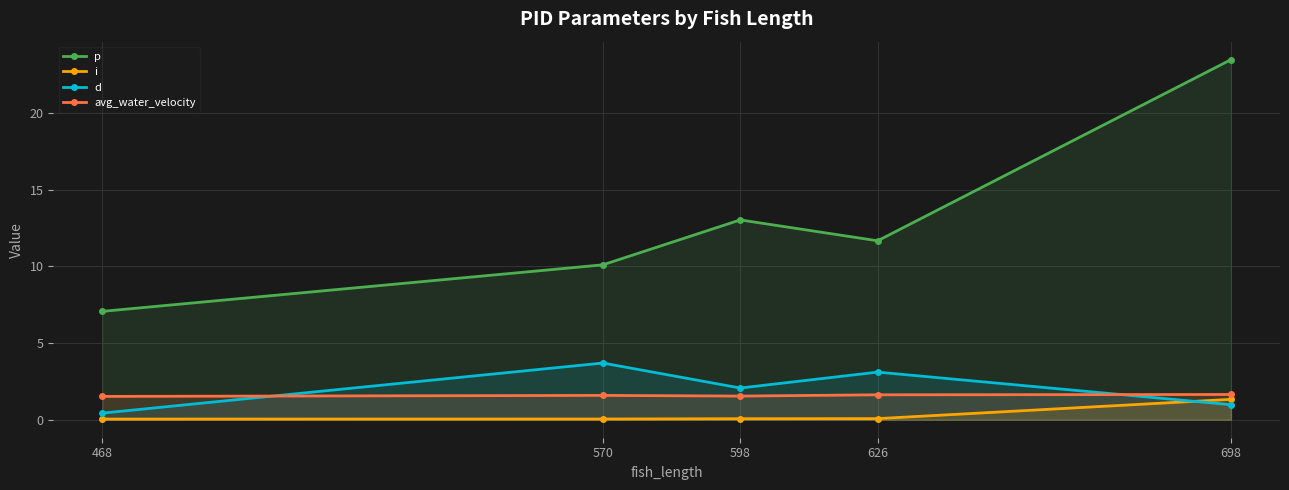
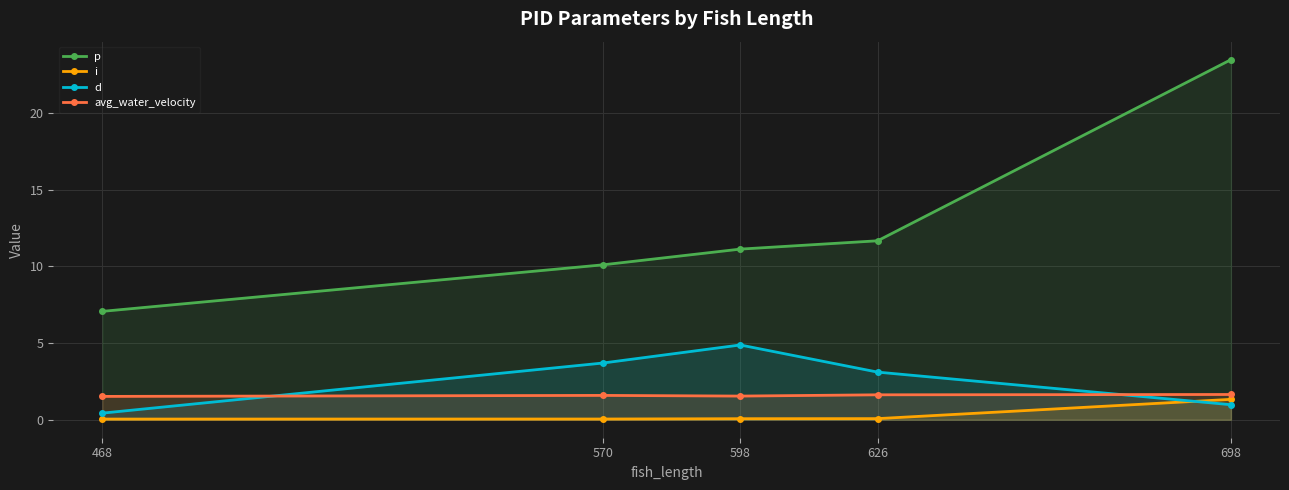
p, 598: 13.0 -> 11.1
d, 598: 2.1 -> 4.9
